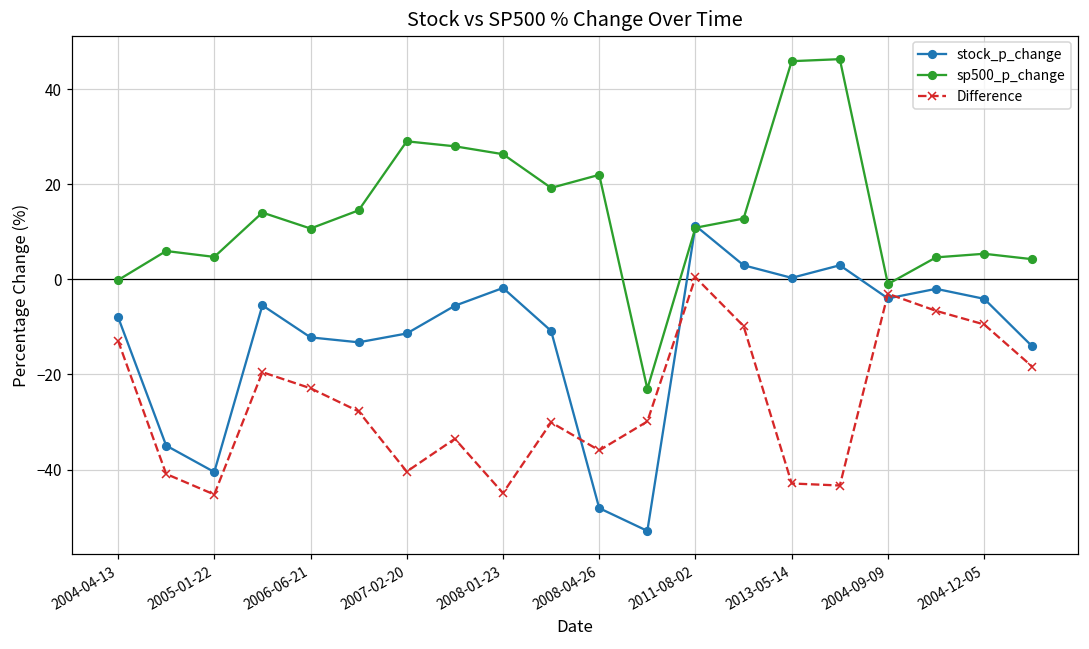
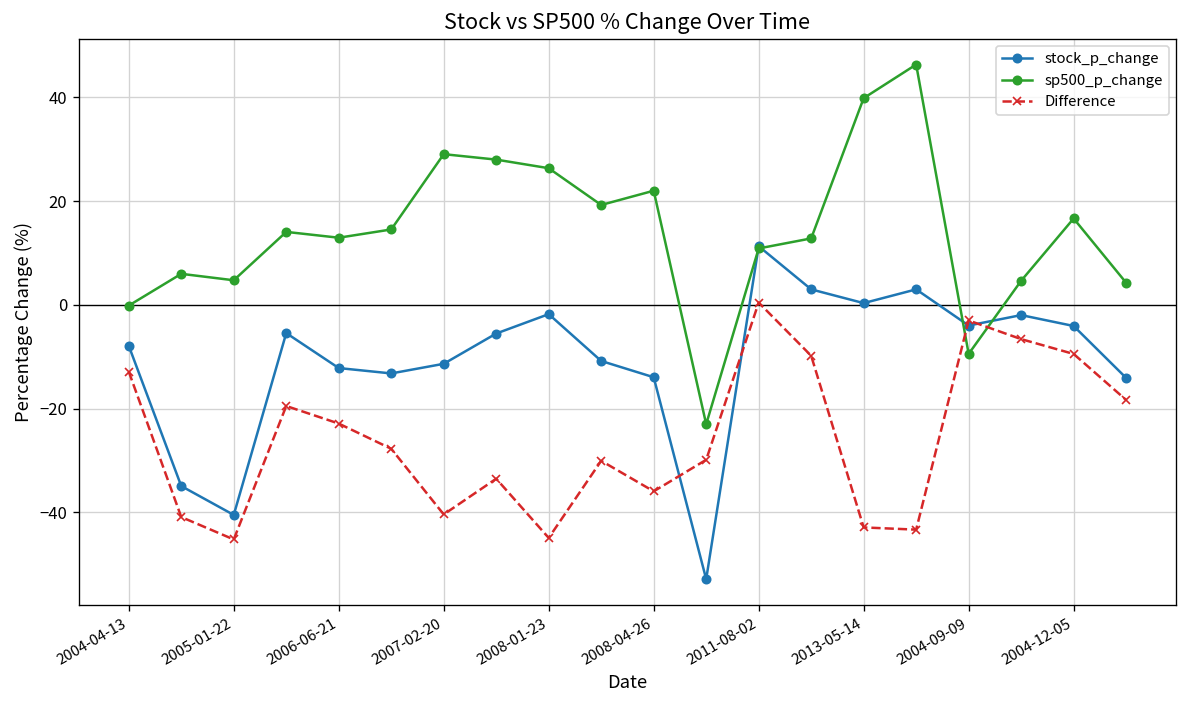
sp500_p_change, 2006-06-21: 11 -> 13
stock_p_change, 2008-04-26: -48 -> -14
sp500_p_change, 2013-05-14: 46 -> 40
sp500_p_change, 2004-09-09: -1 -> -9
sp500_p_change, 2004-12-05: 5 -> 17
